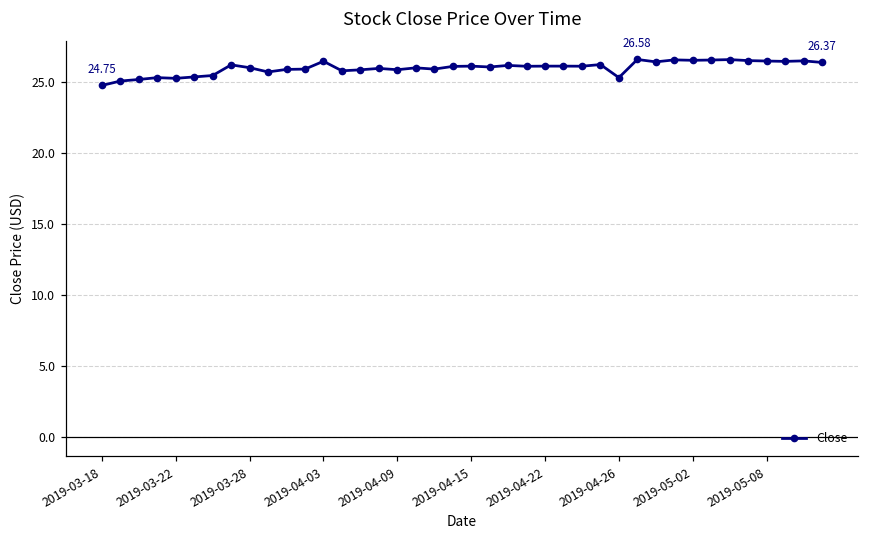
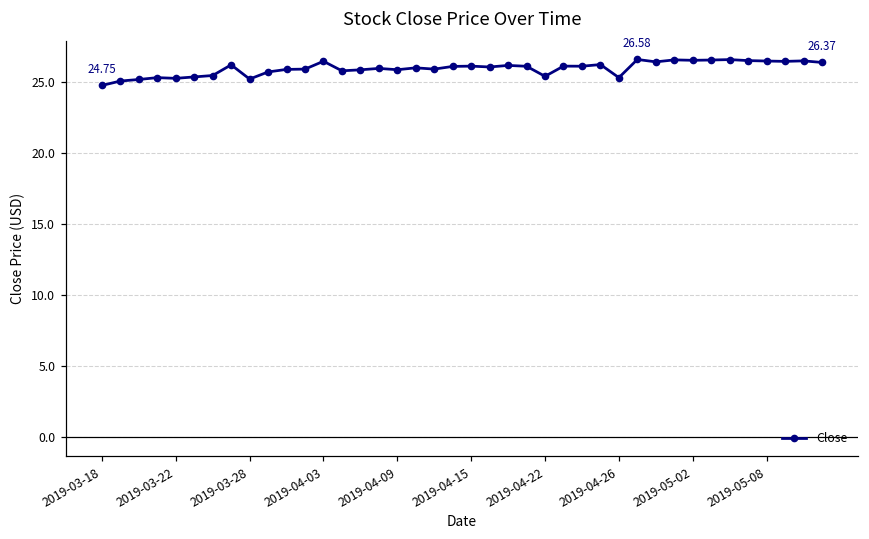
2019-03-28: 26.0 -> 25.2
2019-04-22: 26.1 -> 25.4
